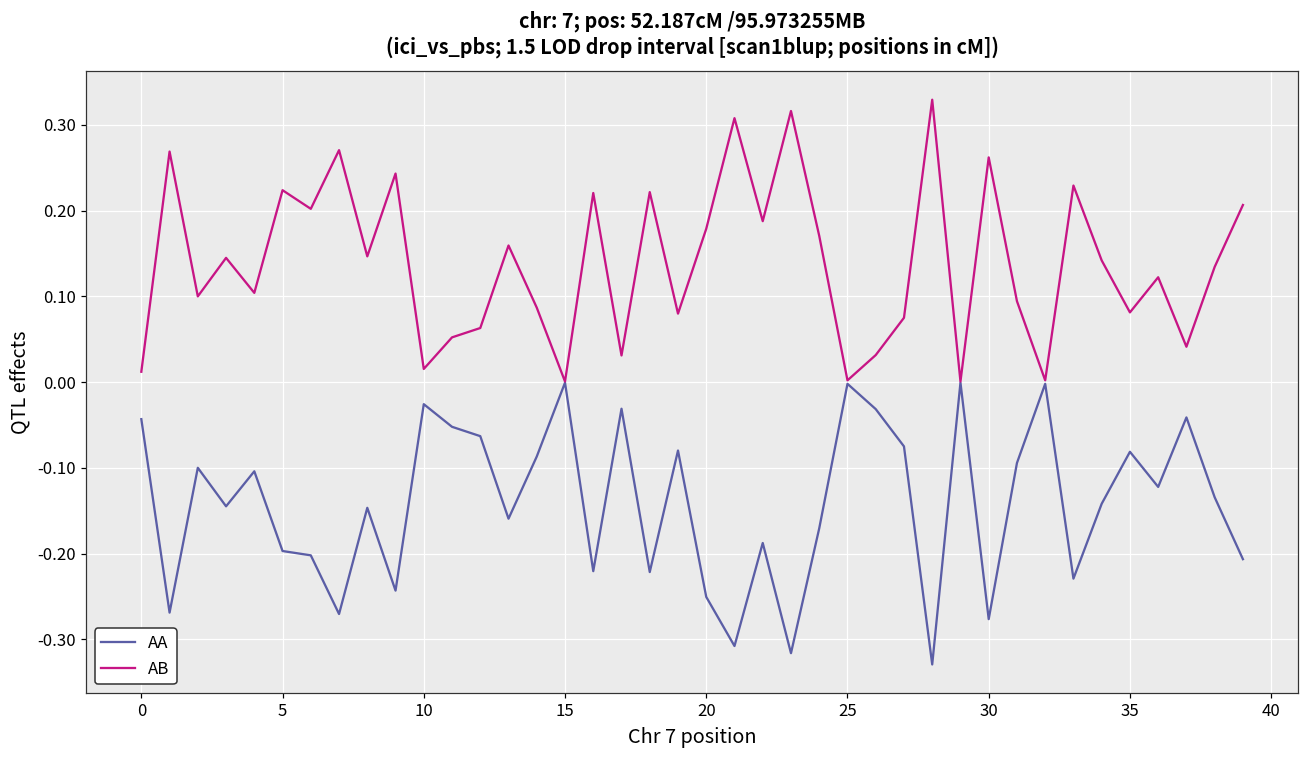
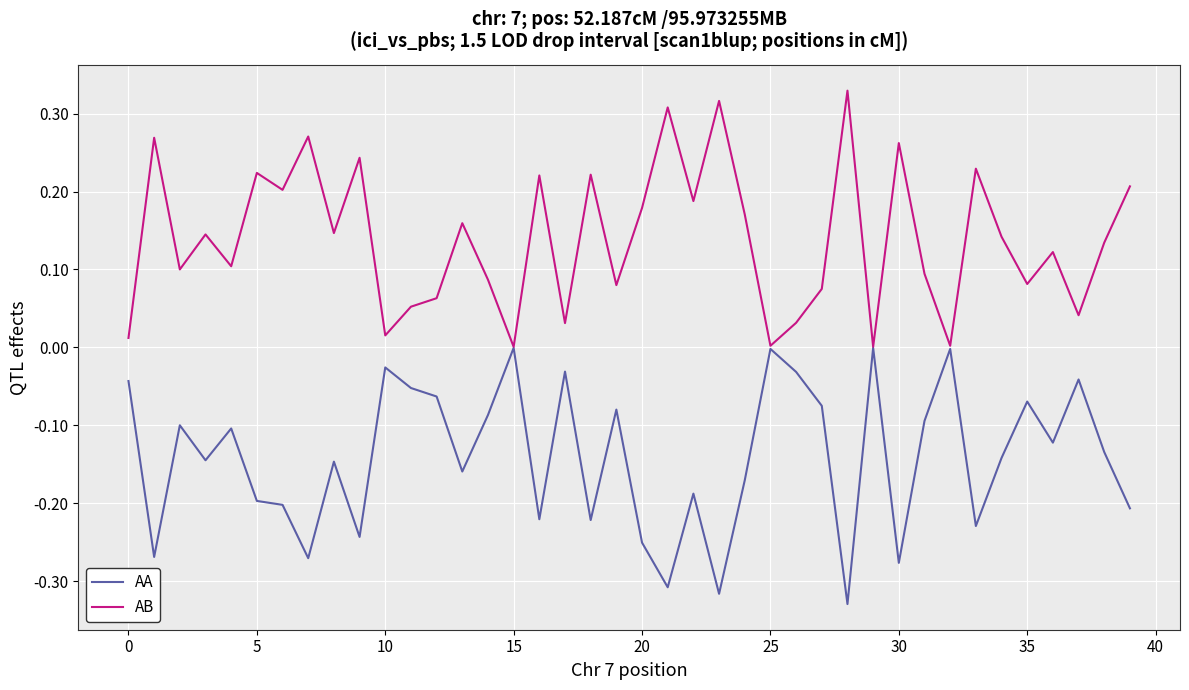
AA, 35: -0.08 -> -0.07
